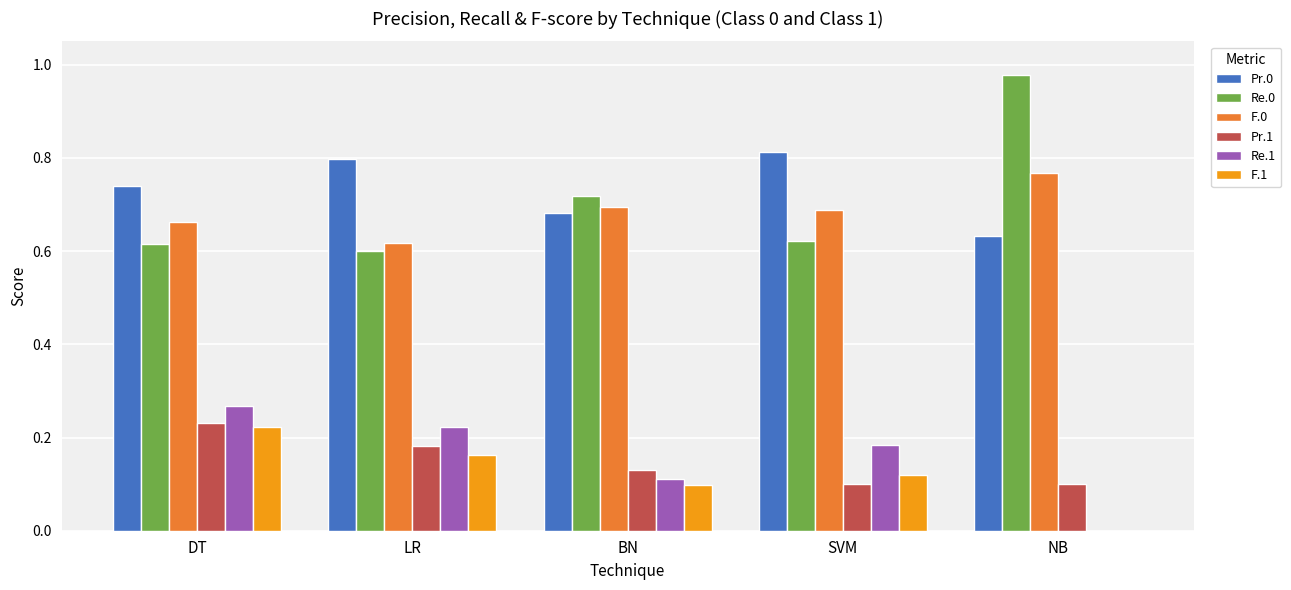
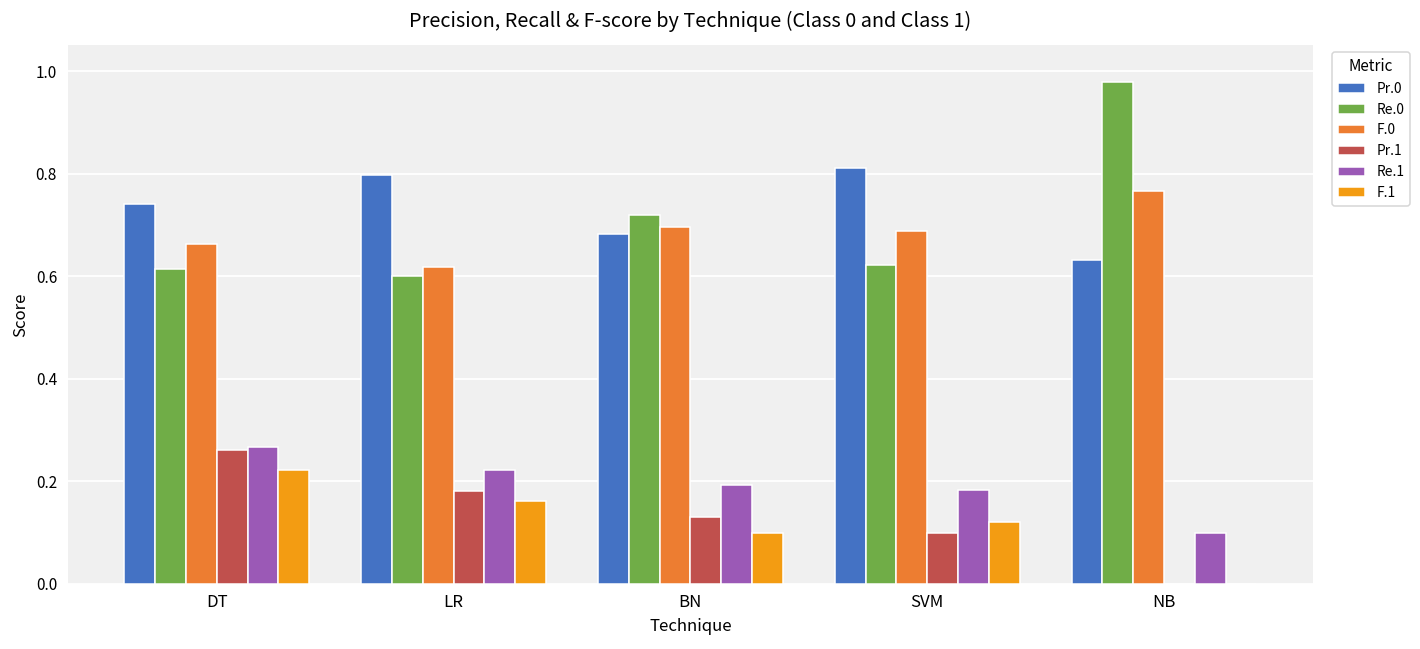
Pr.1, DT: 0.23 -> 0.26
Re.1, BN: 0.11 -> 0.19
Pr.1, NB: 0.1 -> 0.0
Re.1, NB: 0.0 -> 0.1
